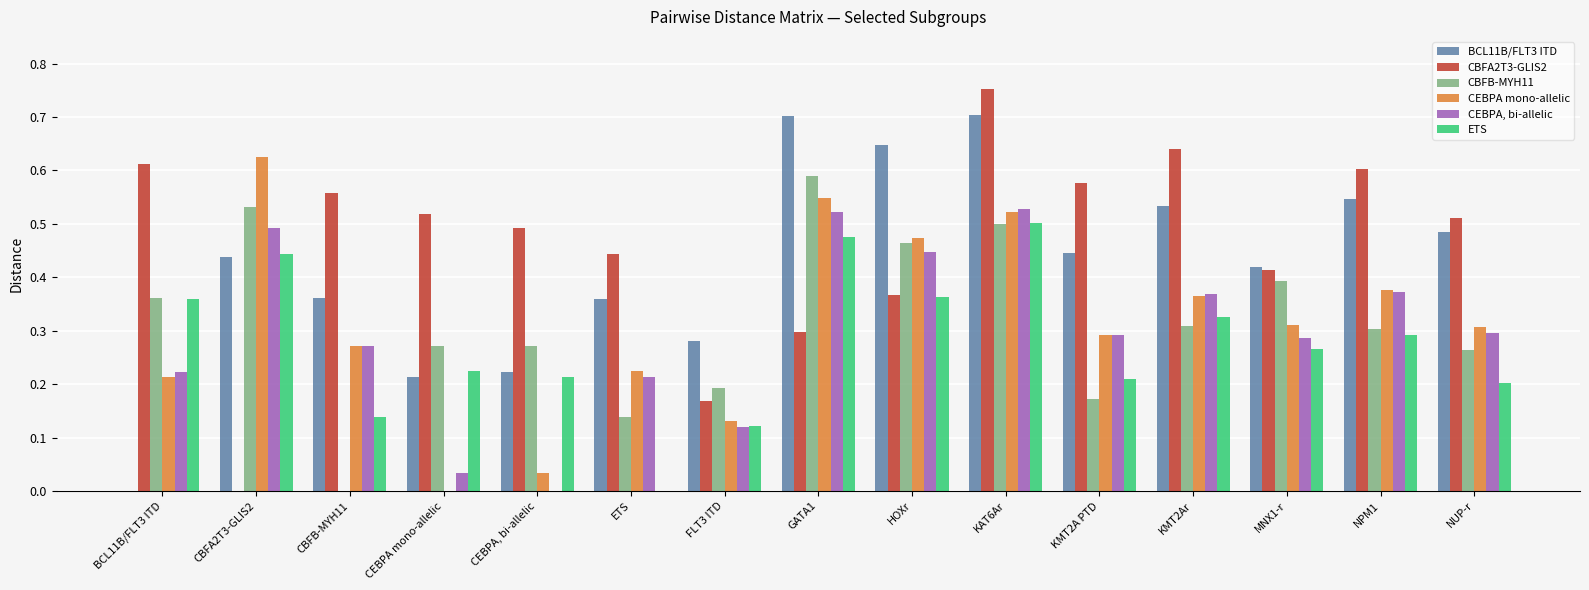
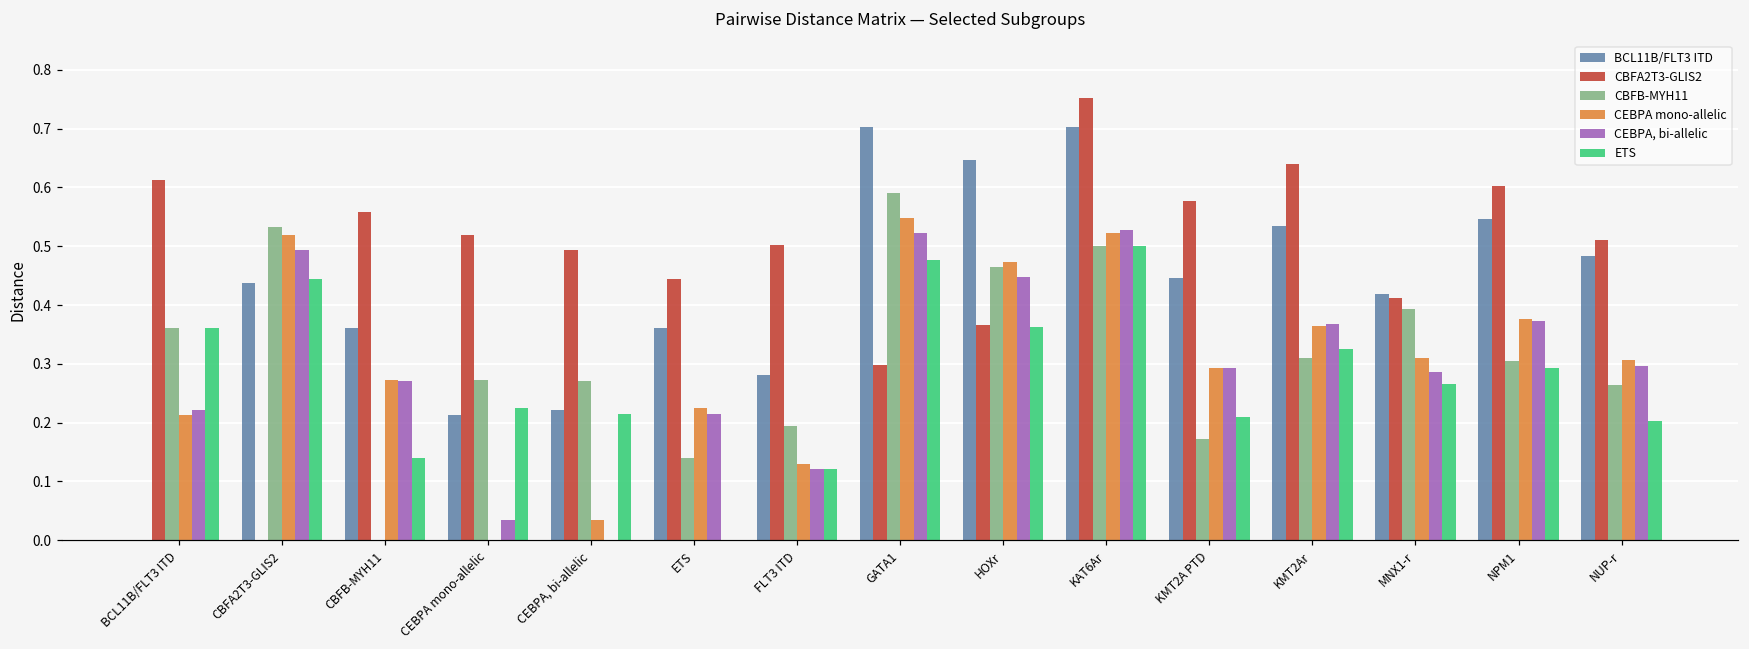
CEBPA mono-allelic, CBFA2T3-GLIS2: 0.62 -> 0.52
CBFA2T3-GLIS2, FLT3 ITD: 0.17 -> 0.50
